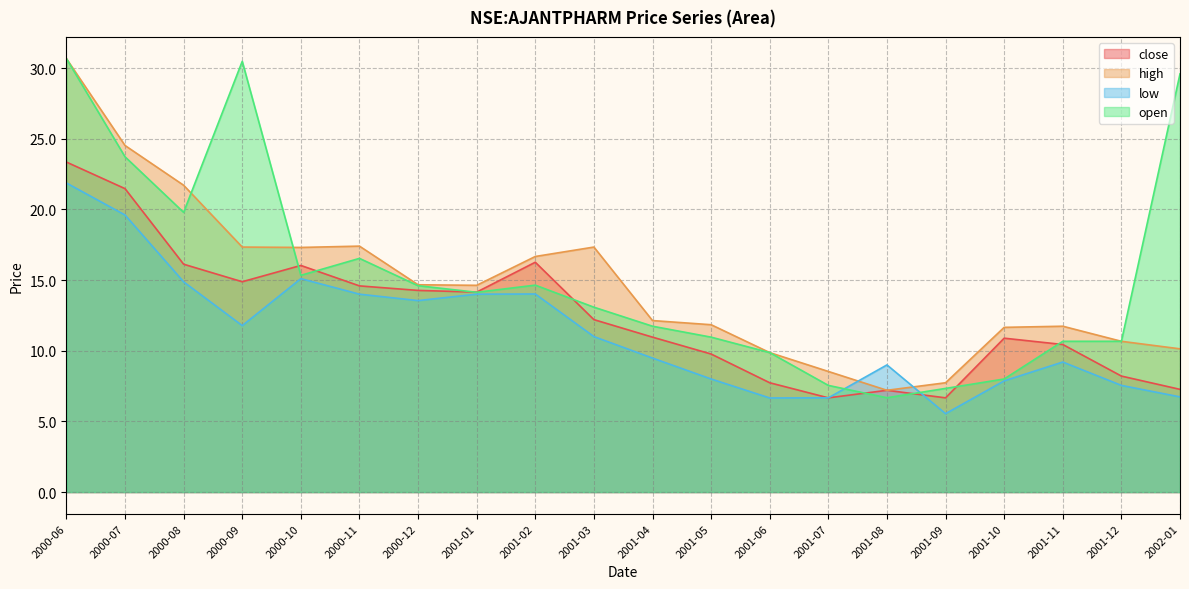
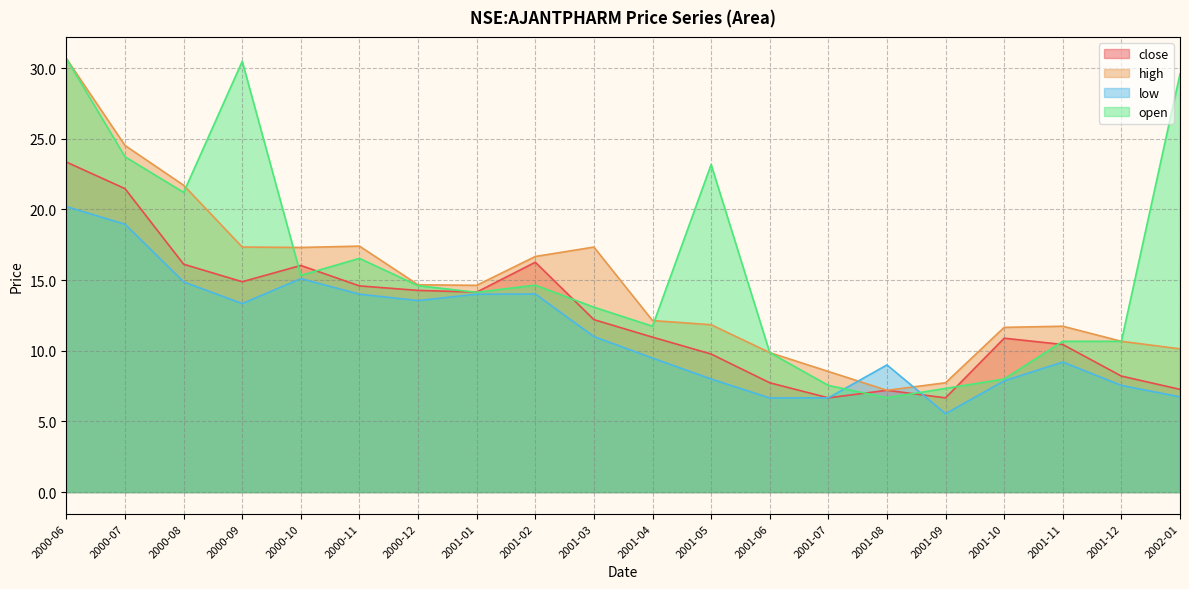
low, 2000-06: 21.9 -> 20.2
low, 2000-07: 19.6 -> 18.9
open, 2000-08: 19.8 -> 21.2
low, 2000-09: 11.8 -> 13.3
open, 2001-05: 11.0 -> 23.2
